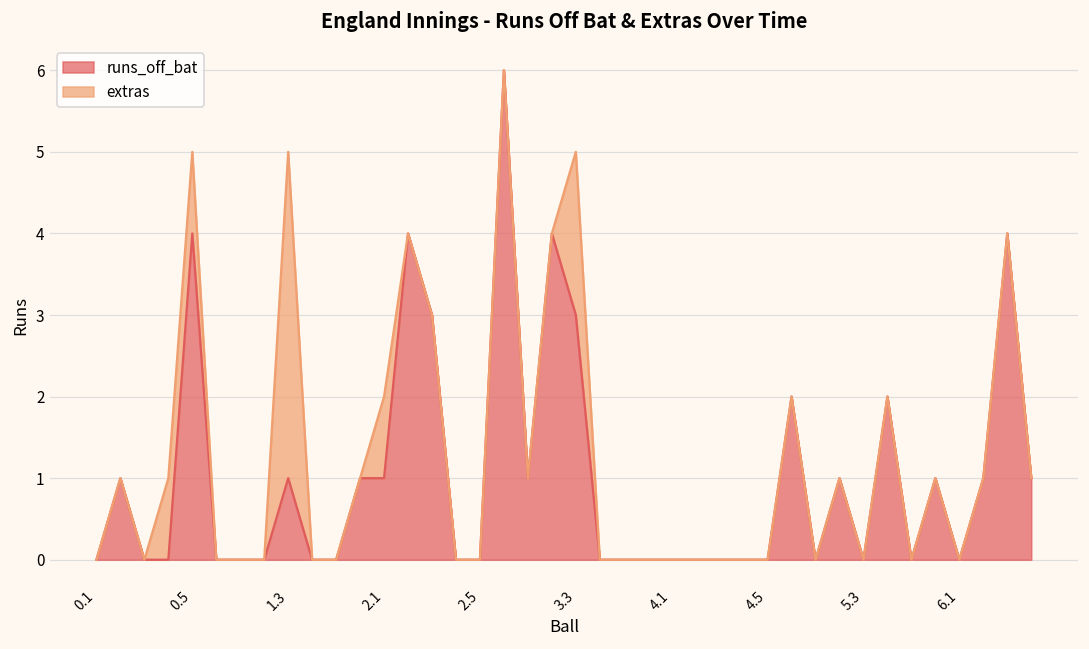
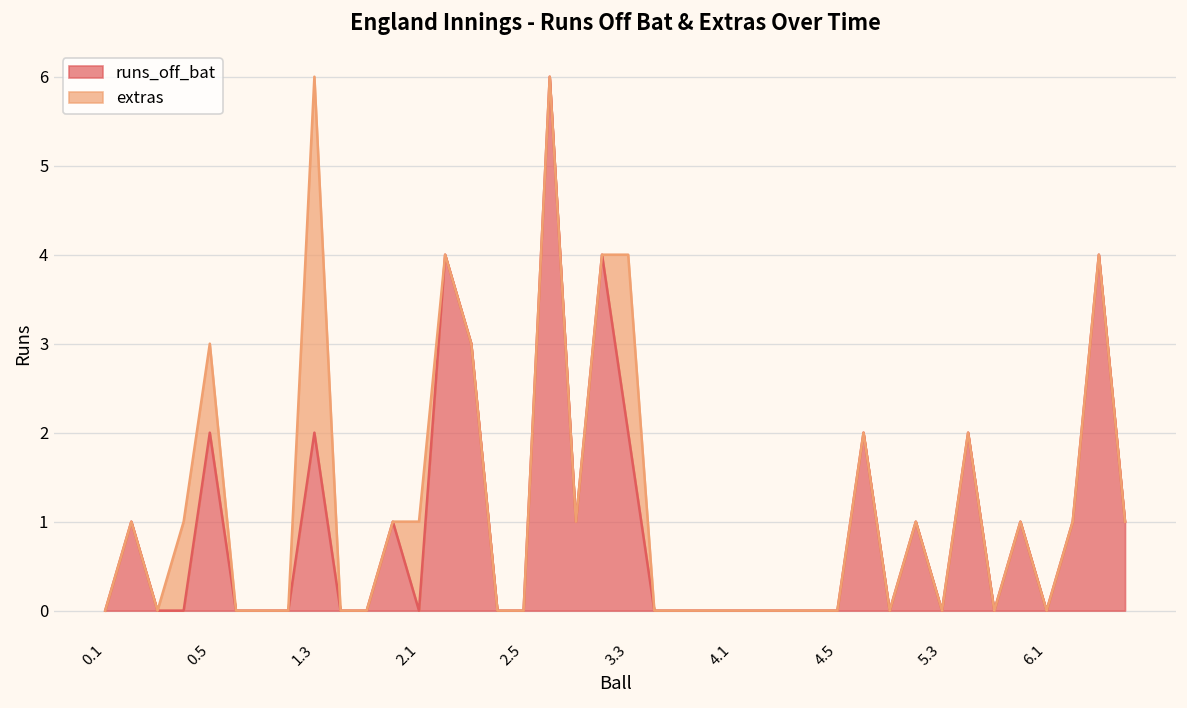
runs_off_bat, 0.5: 4 -> 2
runs_off_bat, 1.3: 1 -> 2
runs_off_bat, 2.1: 1 -> 0
runs_off_bat, 3.3: 3 -> 2
